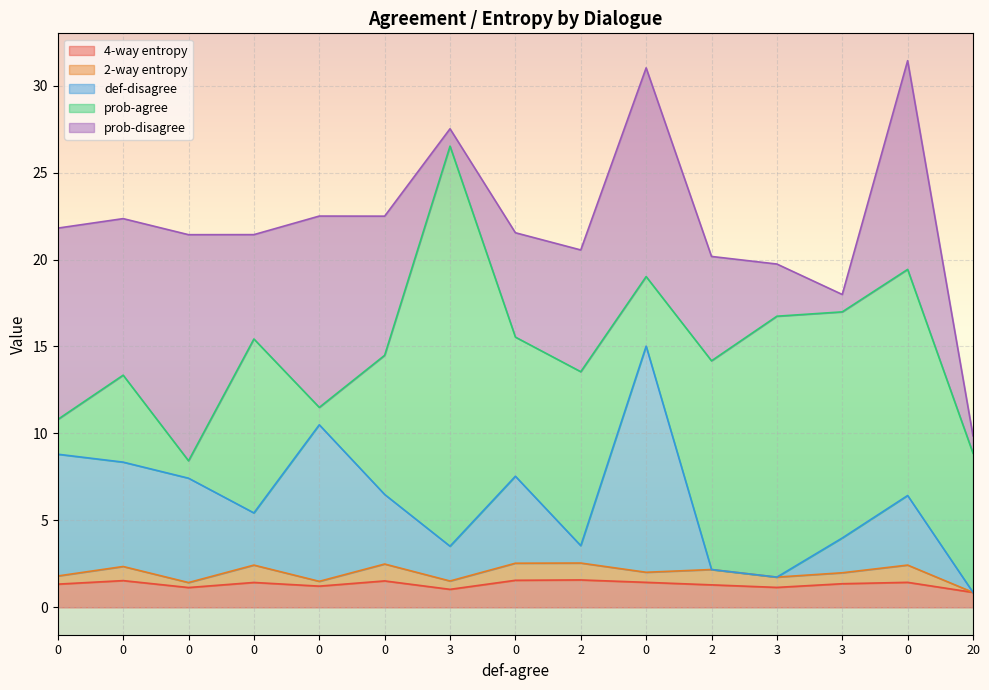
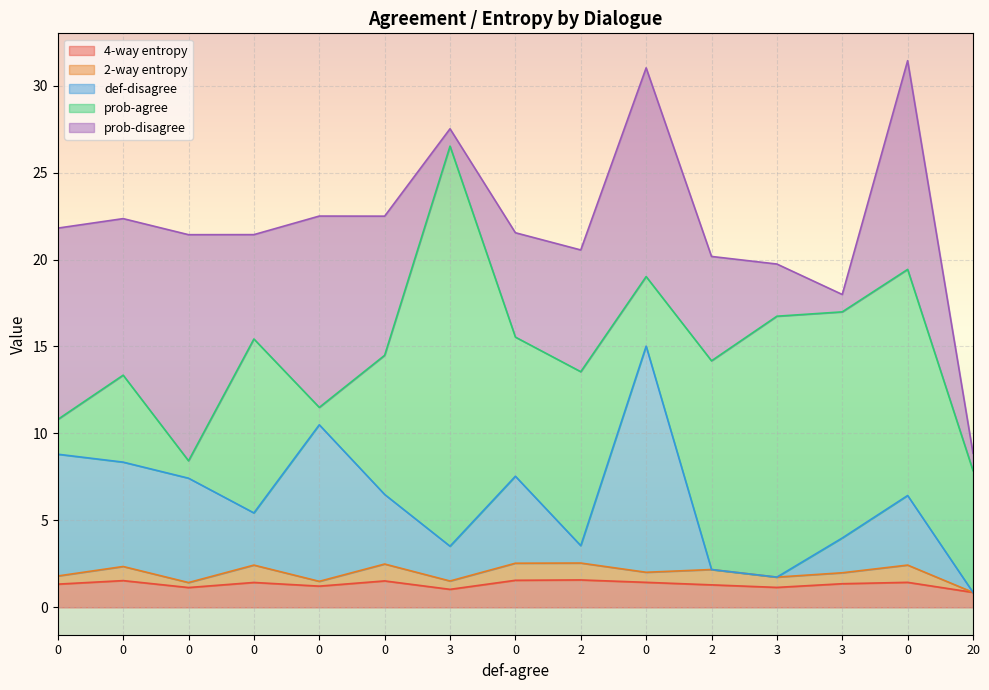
prob-agree, 20: 8 -> 7
